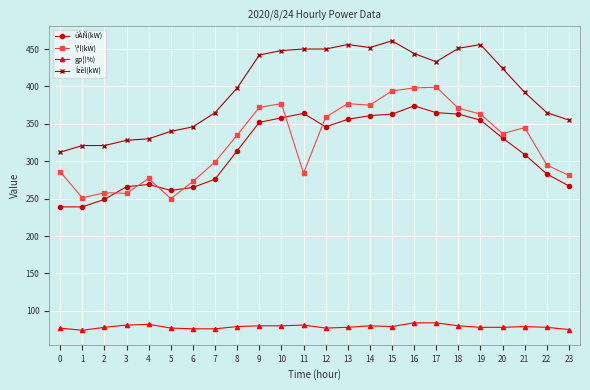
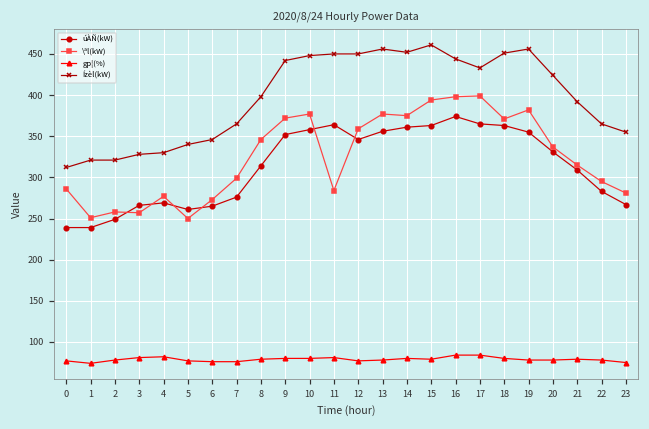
\ªl(kW), 8: 340 -> 350
\ªl(kW), 19: 360 -> 380
\ªl(kW), 21: 350 -> 320
